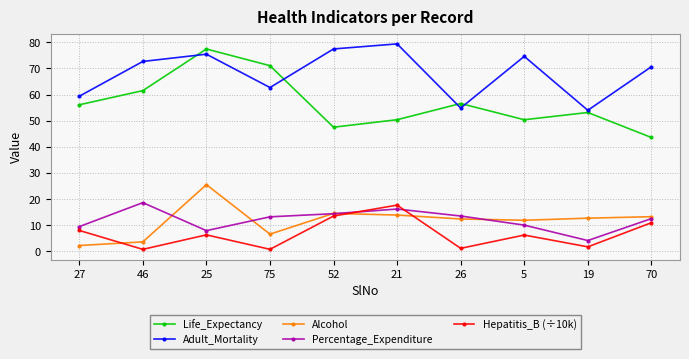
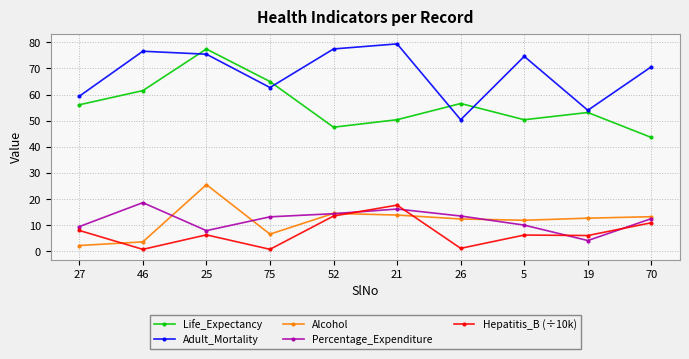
Adult_Mortality, 46: 73 -> 77
Life_Expectancy, 75: 71 -> 65
Adult_Mortality, 26: 55 -> 50
Hepatitis_B (÷10k), 19: 2 -> 6
